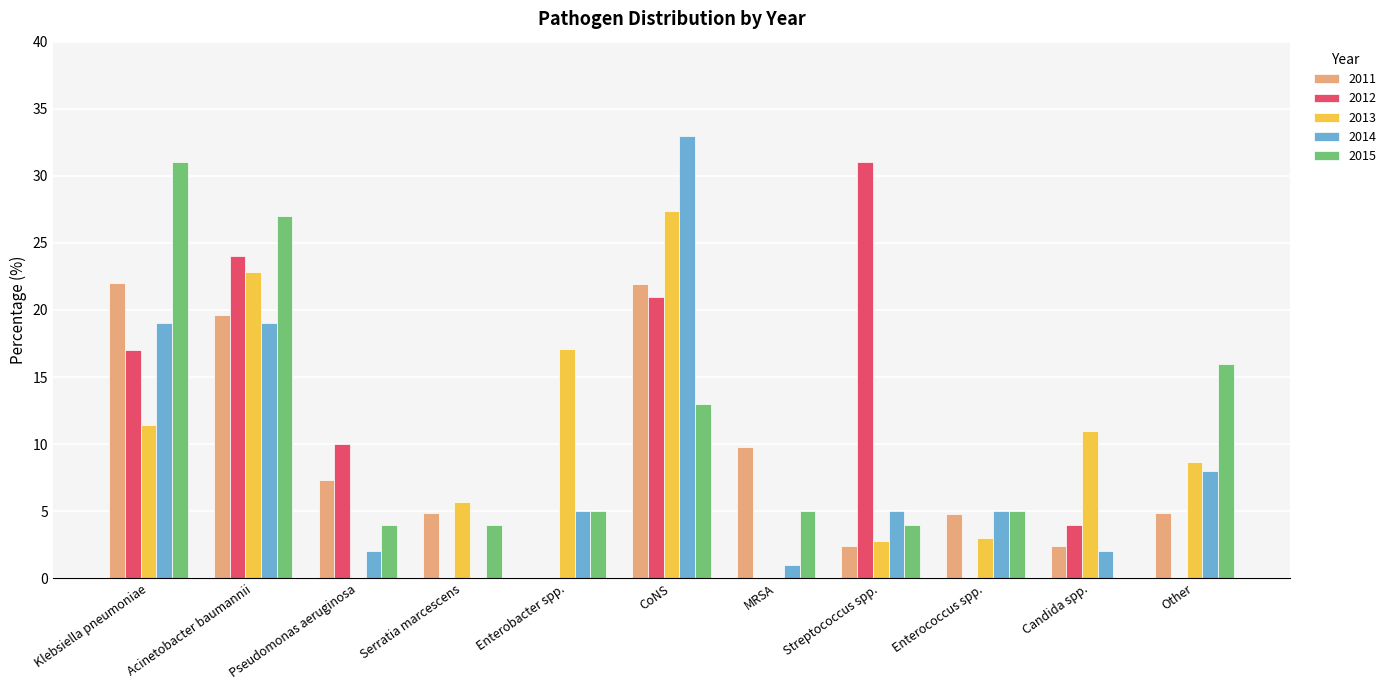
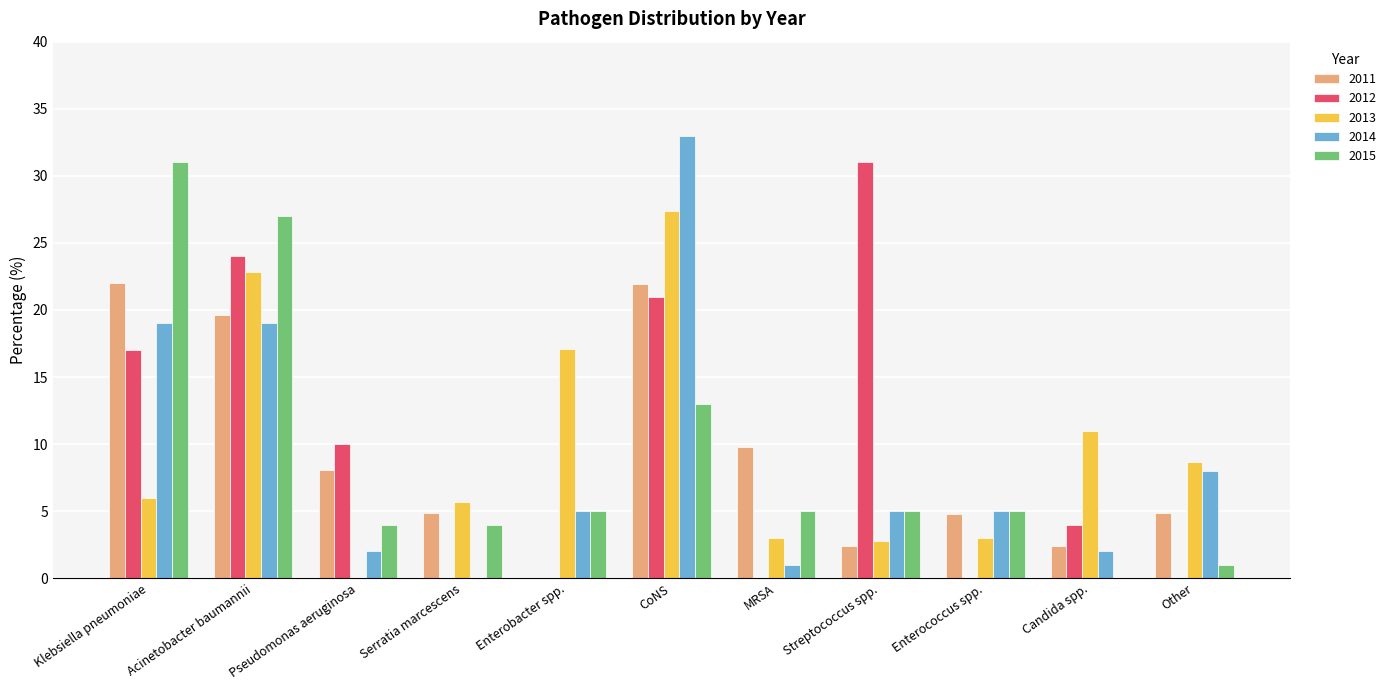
2013, Klebsiella pneumoniae: 11.4 -> 6.0
2011, Pseudomonas aeruginosa: 7.3 -> 8.1
2013, MRSA: 0 -> 3
2015, Streptococcus spp.: 4 -> 5
2015, Other: 16 -> 1
